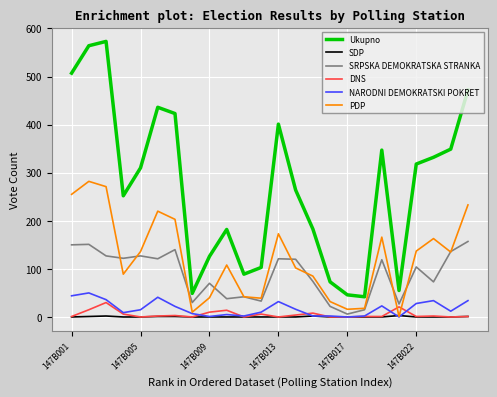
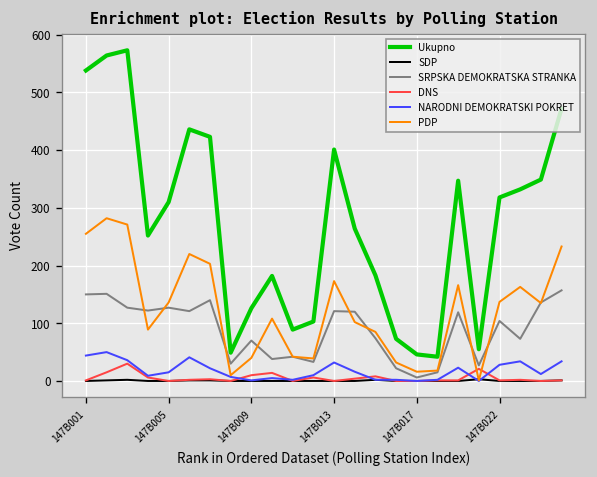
Ukupno, 147B001: 510 -> 540
